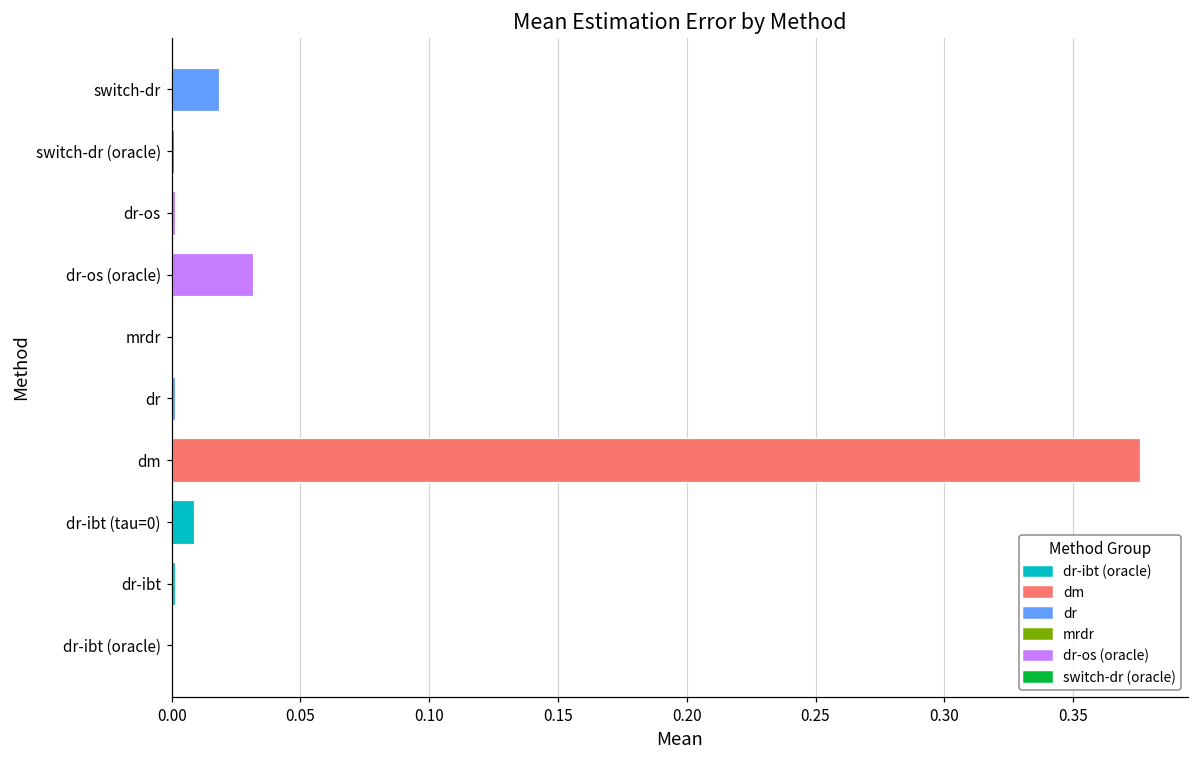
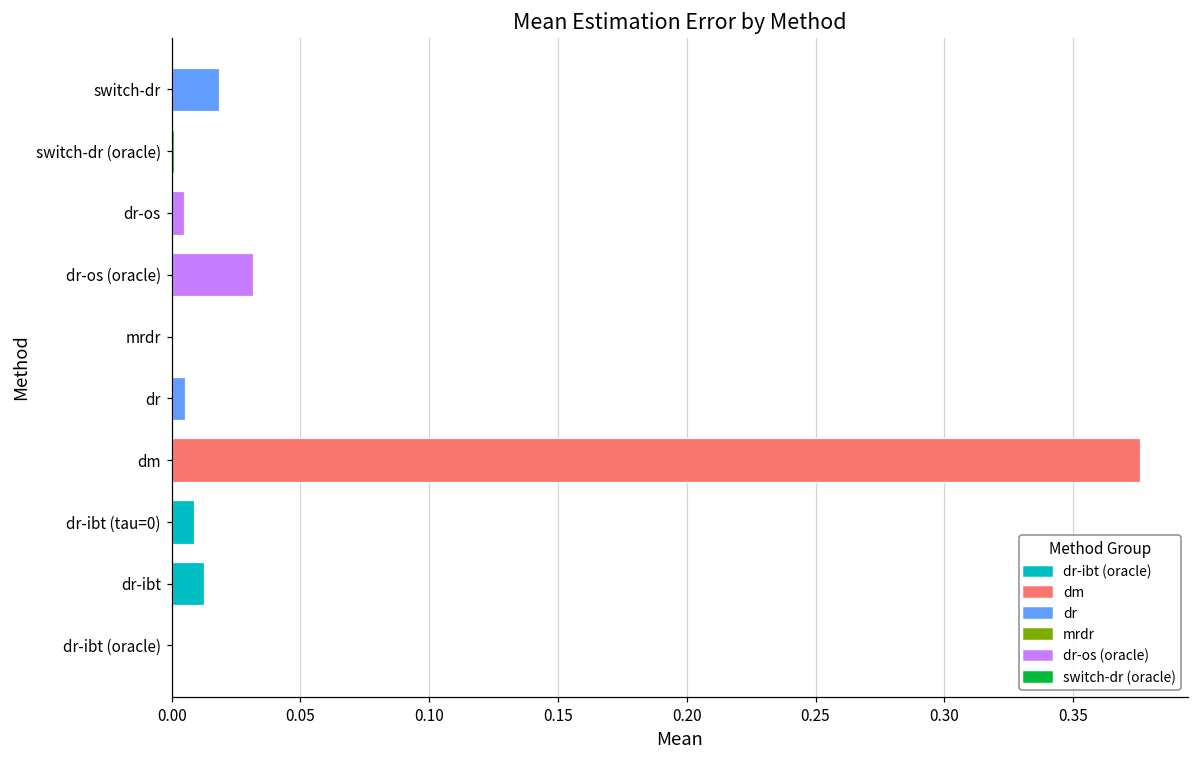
dr-os: 0.001 -> 0.005
dr: 0.001 -> 0.005
dr-ibt: 0.001 -> 0.013
